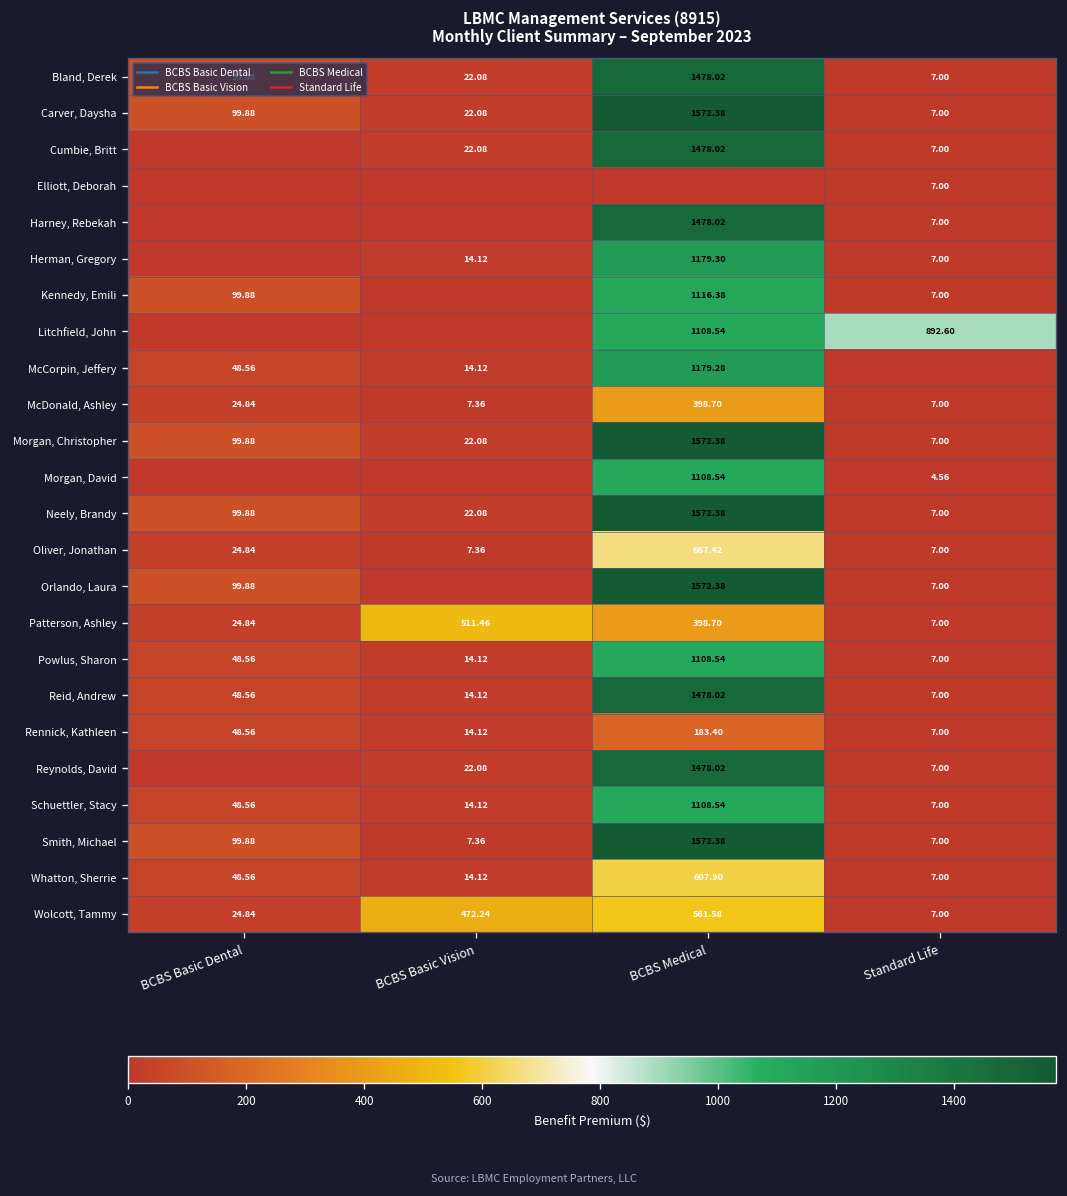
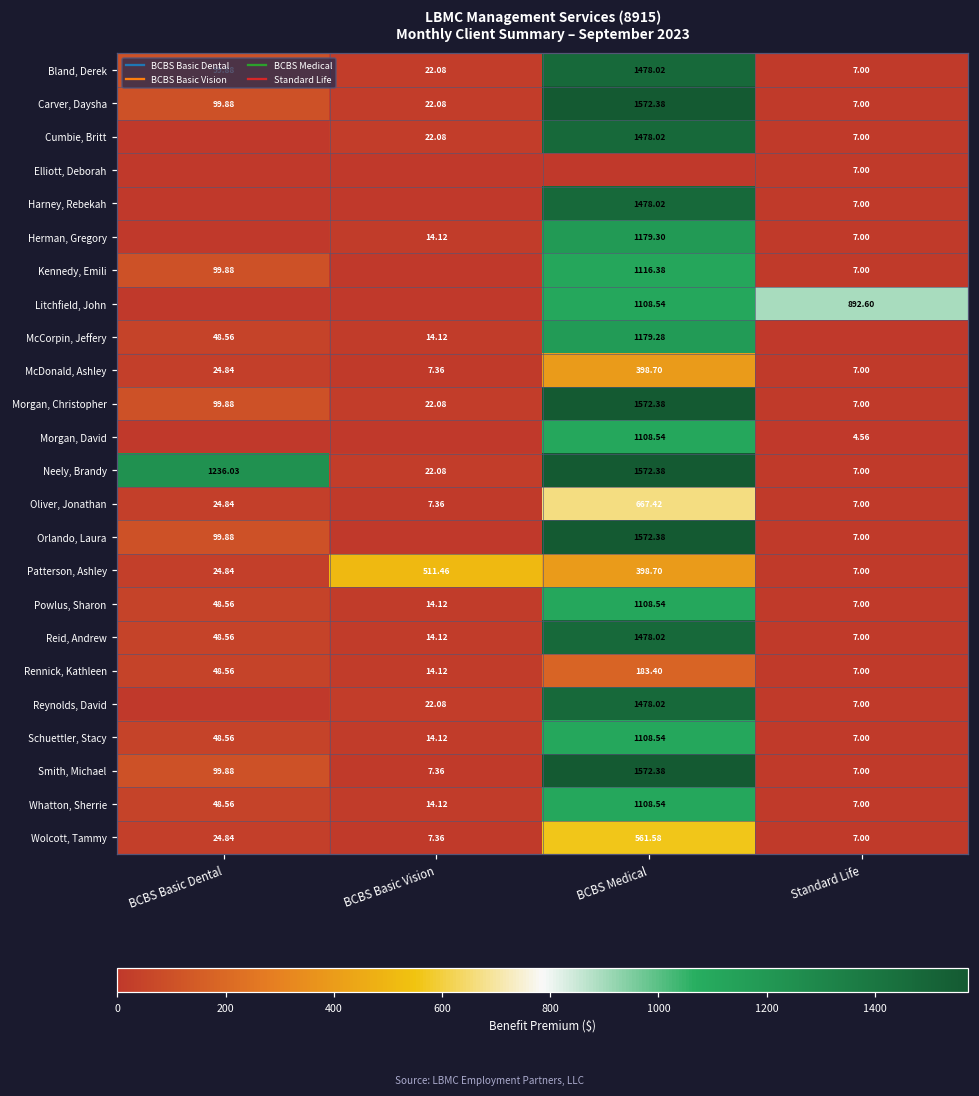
Neely, Brandy, BCBS Basic Dental: 99.88 -> 1236.03
Whatton, Sherrie, BCBS Medical: 607.90 -> 1108.54
Wolcott, Tammy, BCBS Basic Vision: 472.24 -> 7.36
